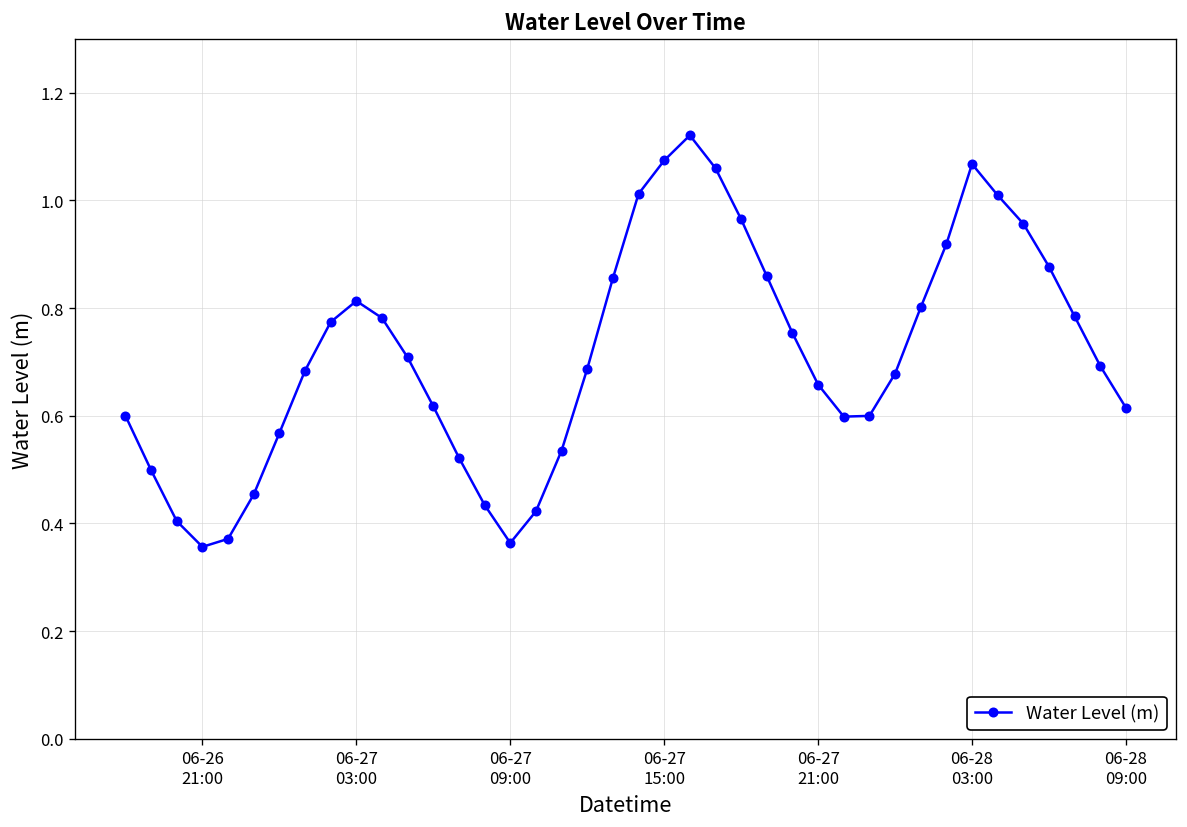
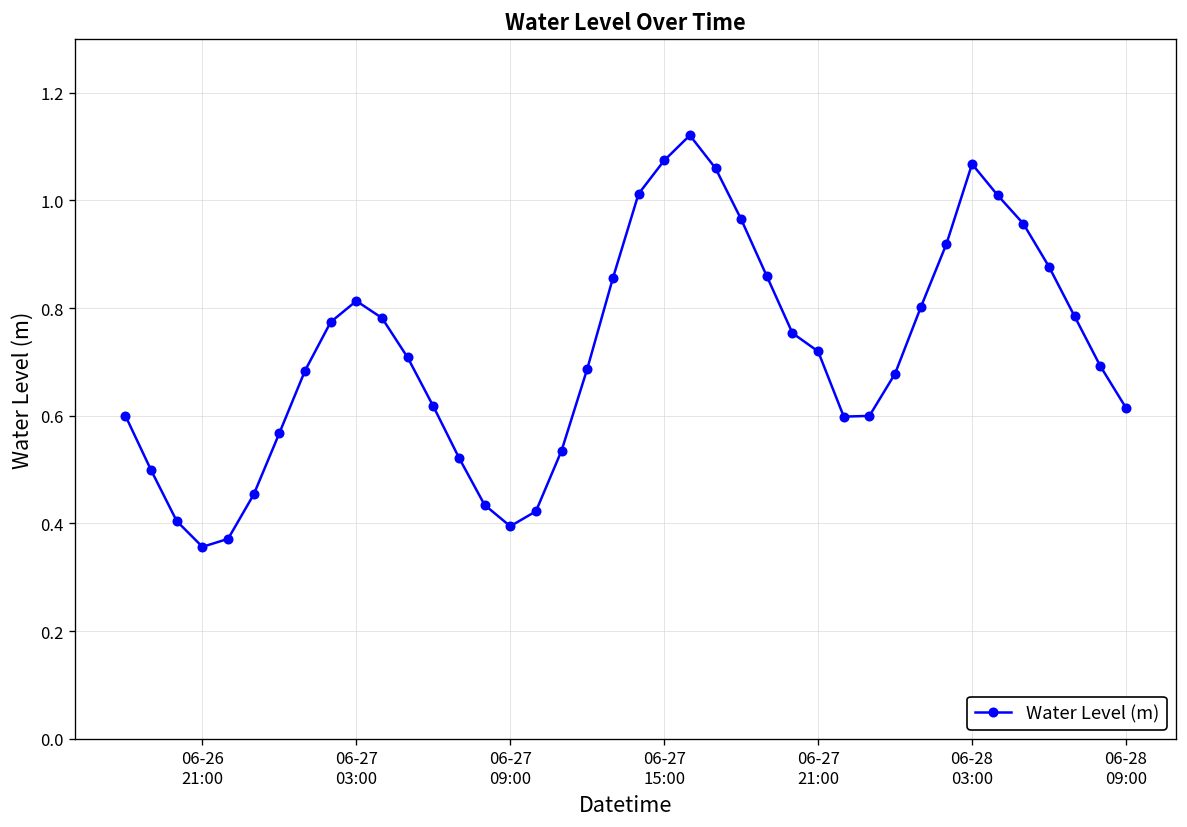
06-27 09:00: 0.36 -> 0.39
06-27 21:00: 0.66 -> 0.72
